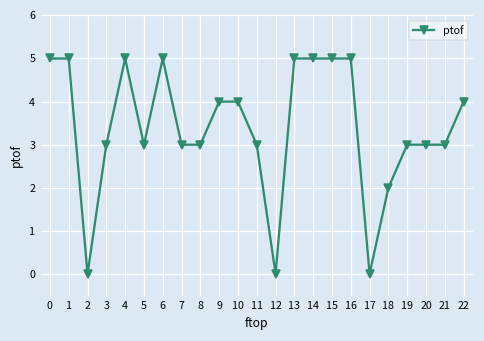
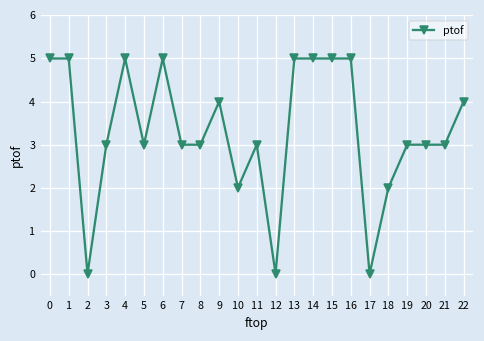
10: 4 -> 2
